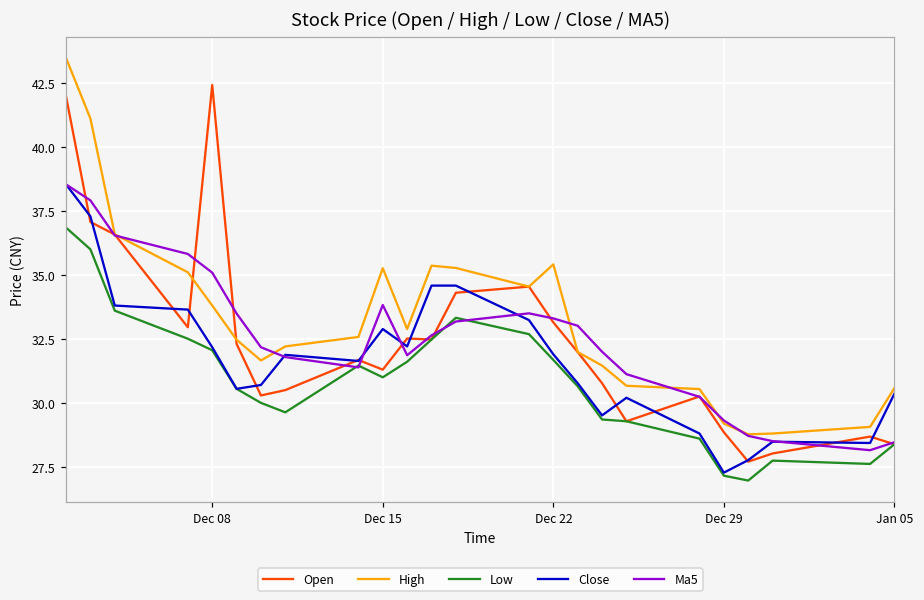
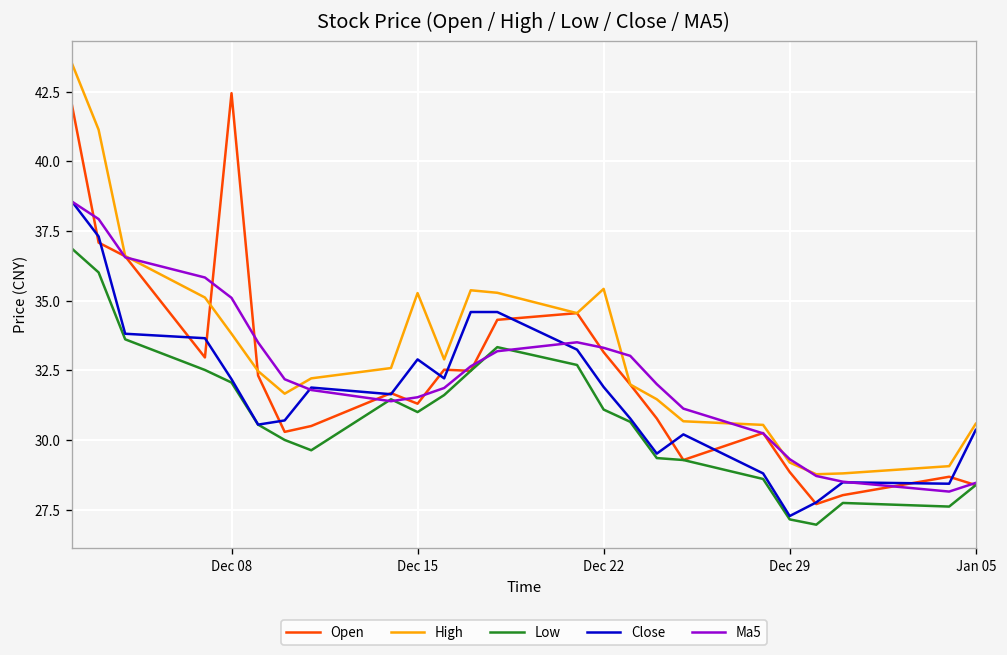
Ma5, Dec 15: 33.8 -> 31.5
Low, Dec 22: 31.7 -> 31.1
